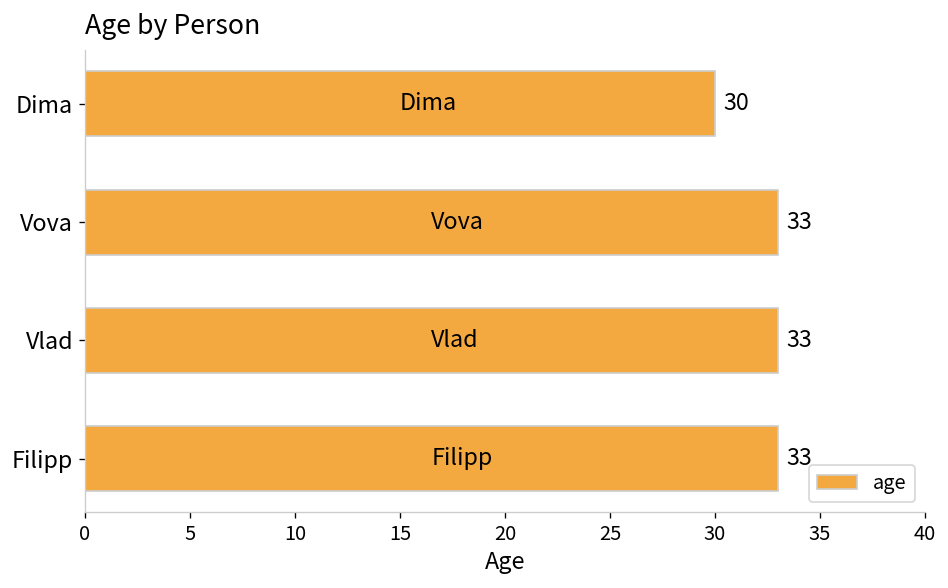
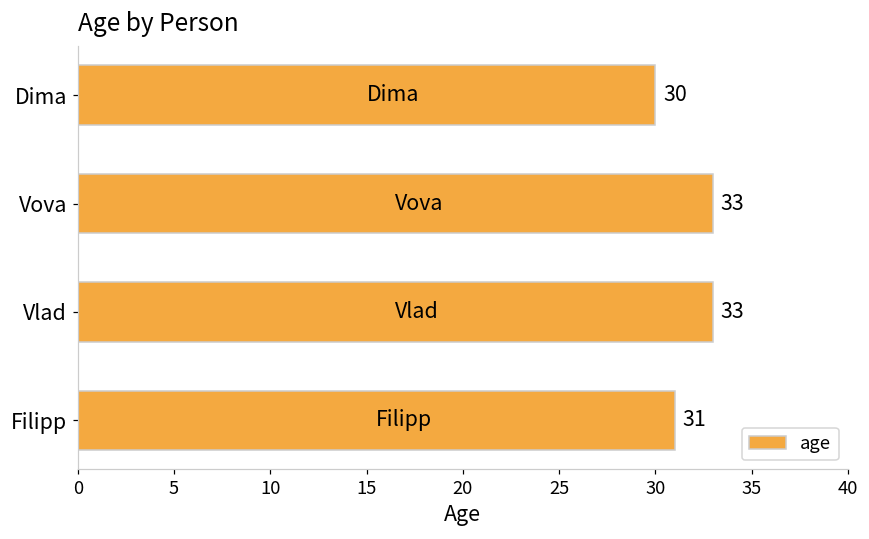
Filipp: 33 -> 31
